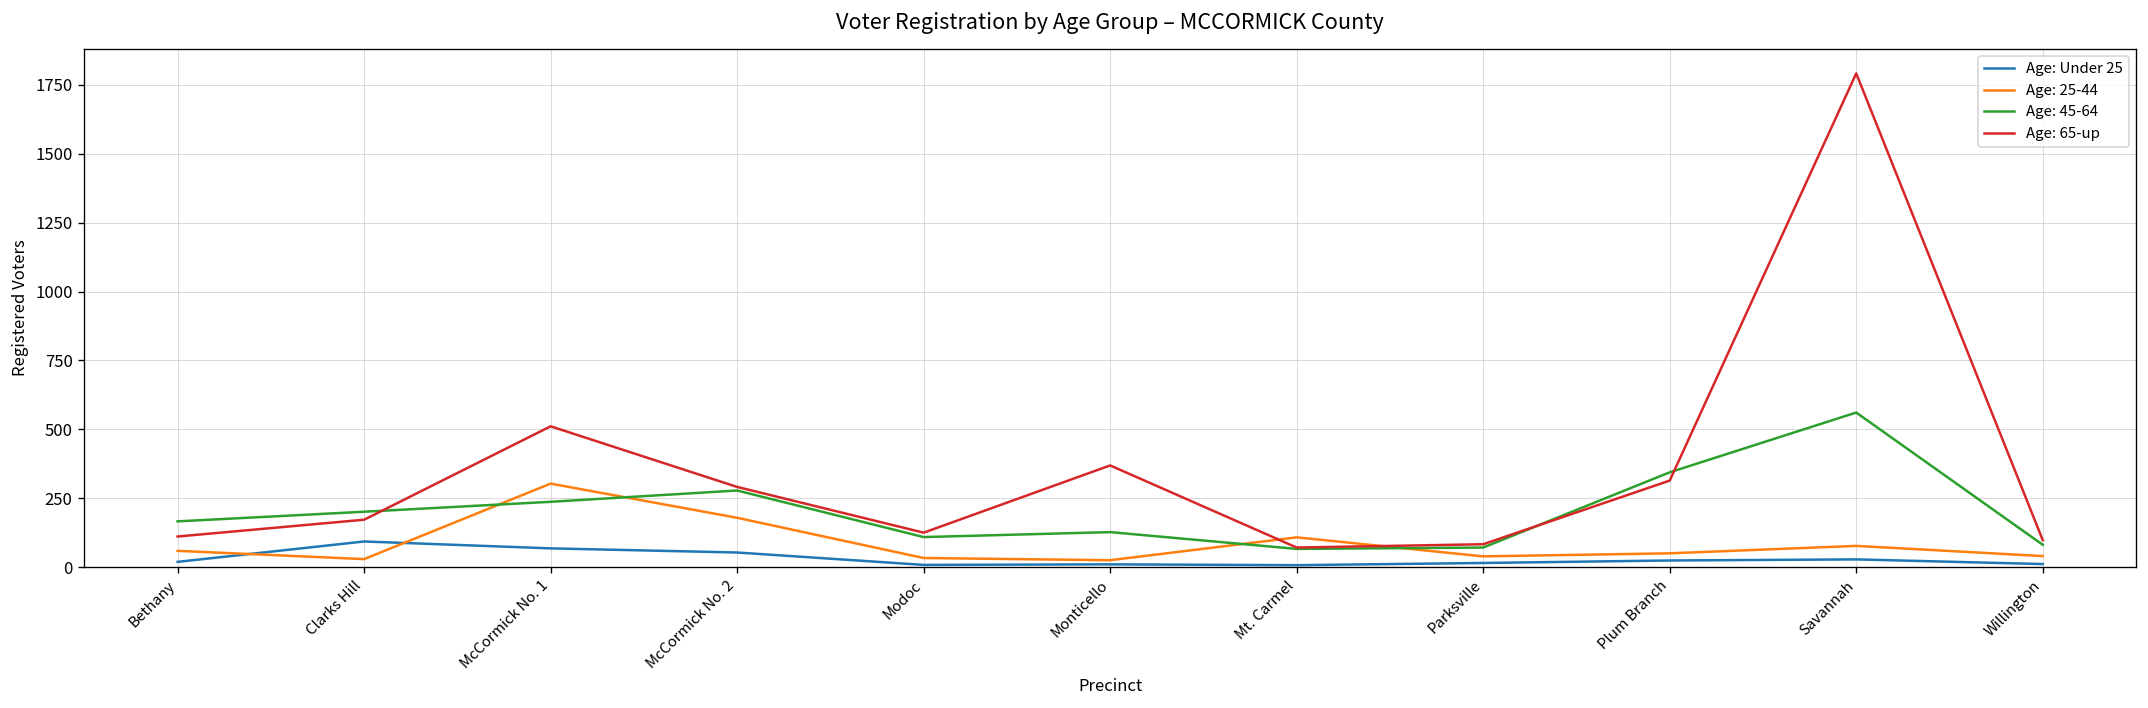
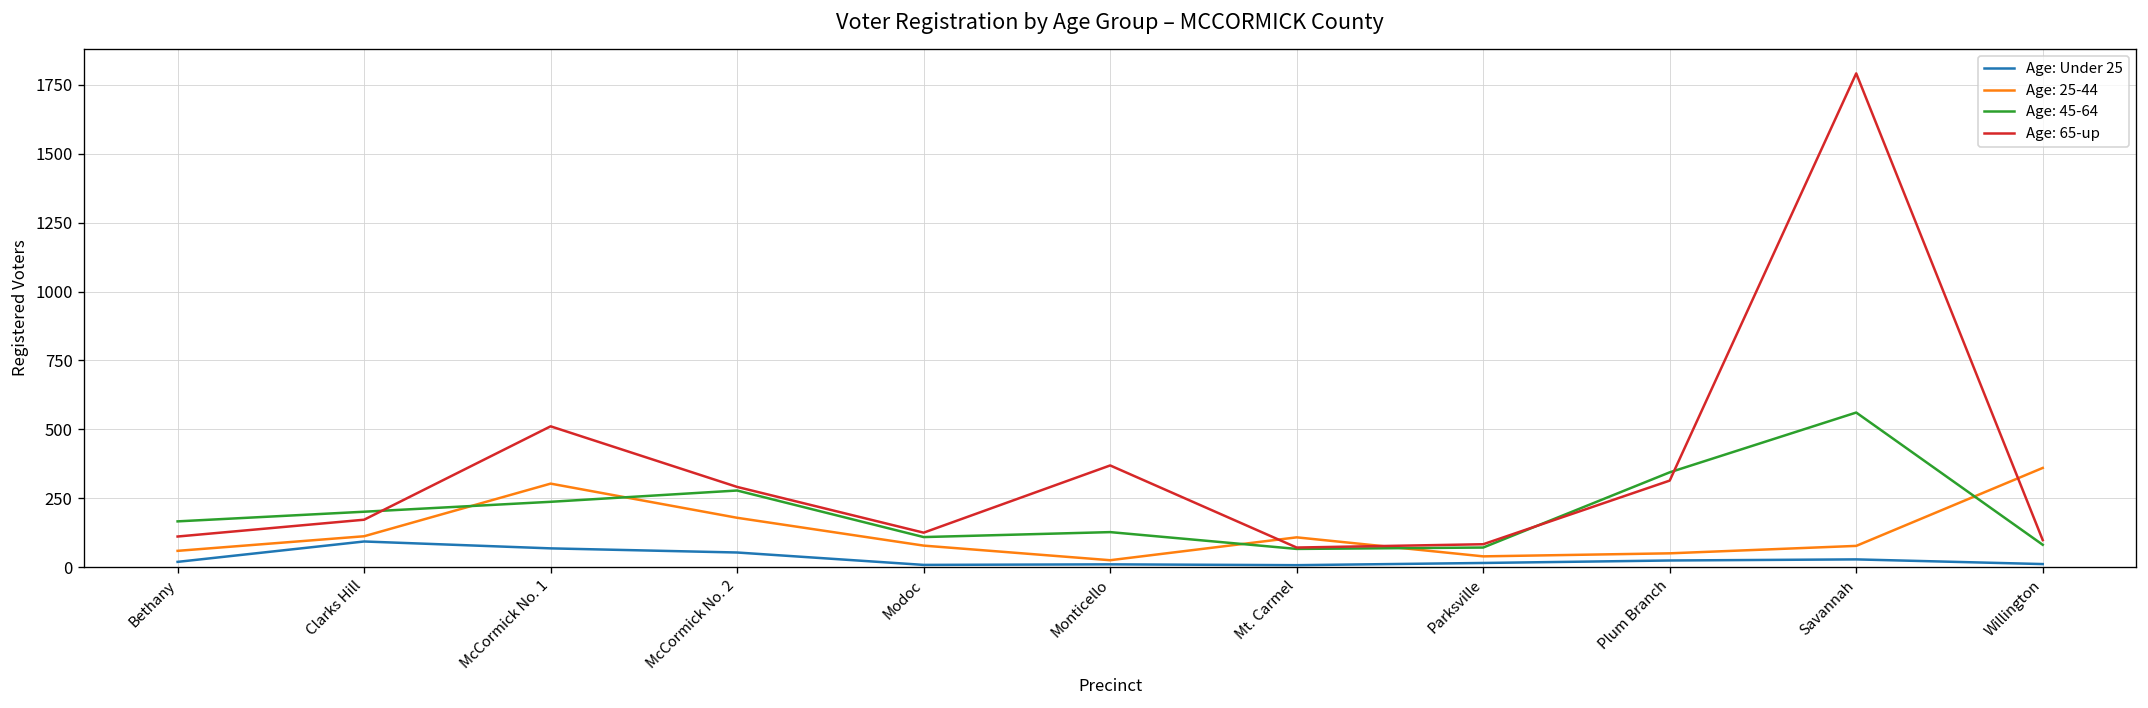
Age: 25-44, Clarks Hill: 30 -> 110
Age: 25-44, Modoc: 30 -> 80
Age: 25-44, Willington: 40 -> 360
